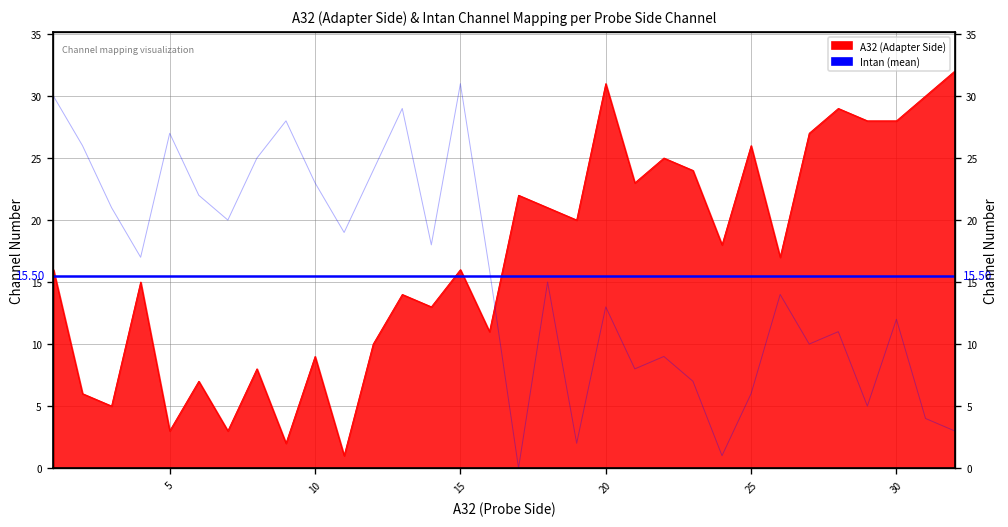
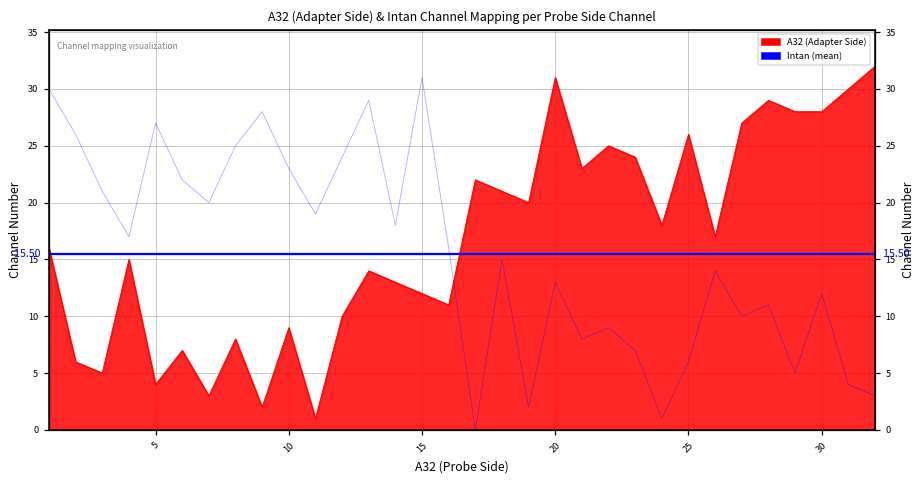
A32 (Adapter Side), 5: 3 -> 4
A32 (Adapter Side), 15: 16 -> 12
